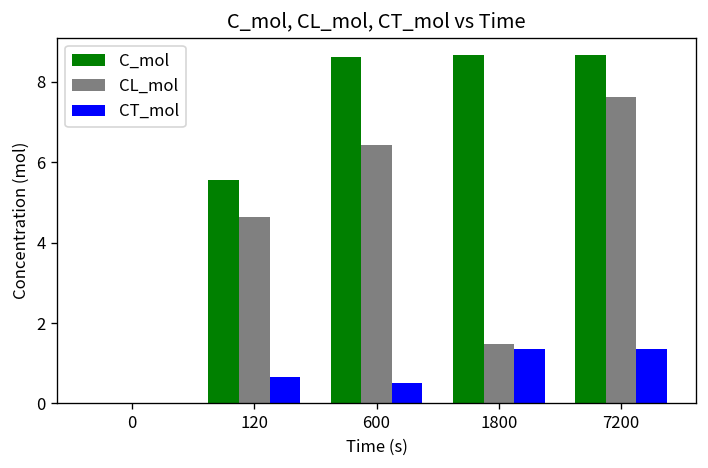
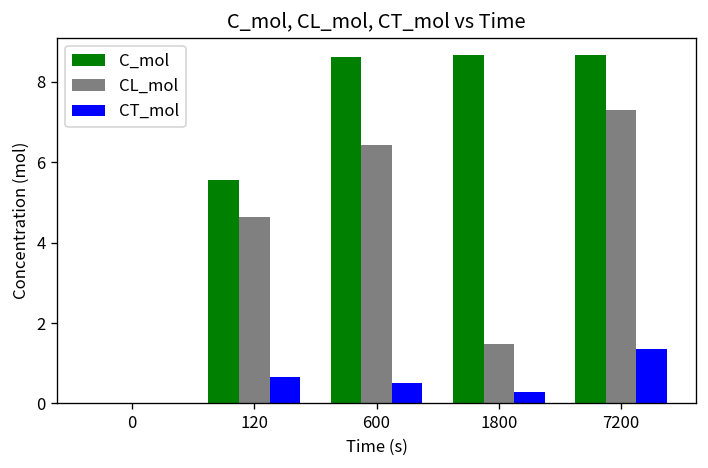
CT_mol, 1800: 1.4 -> 0.3
CL_mol, 7200: 7.6 -> 7.3
